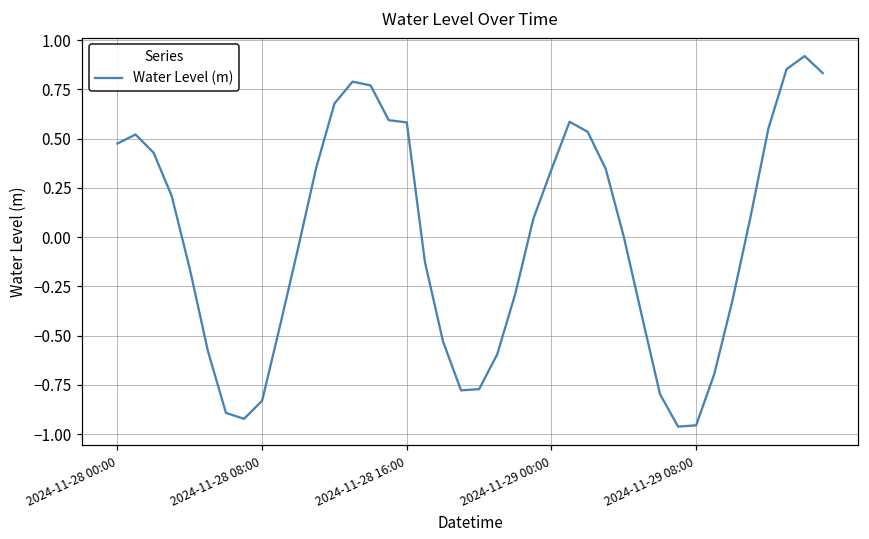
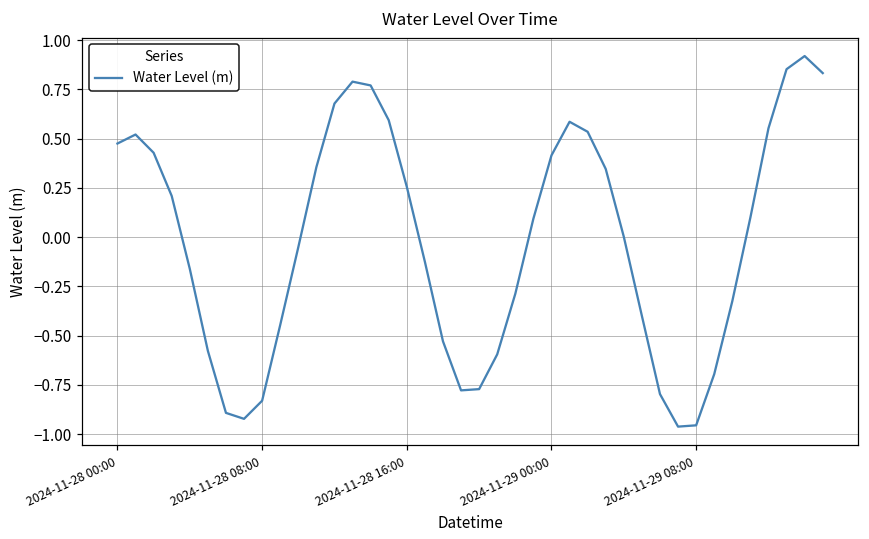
2024-11-28 16:00: 0.58 -> 0.26
2024-11-29 00:00: 0.34 -> 0.41
